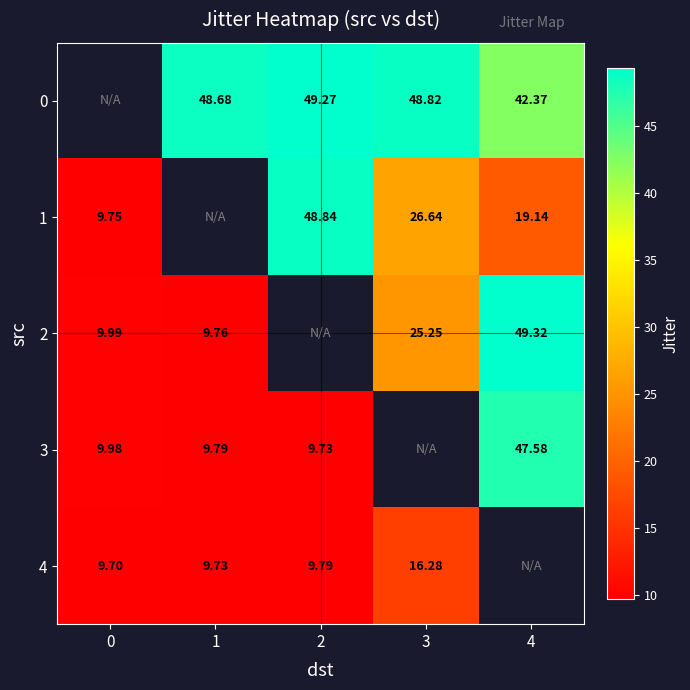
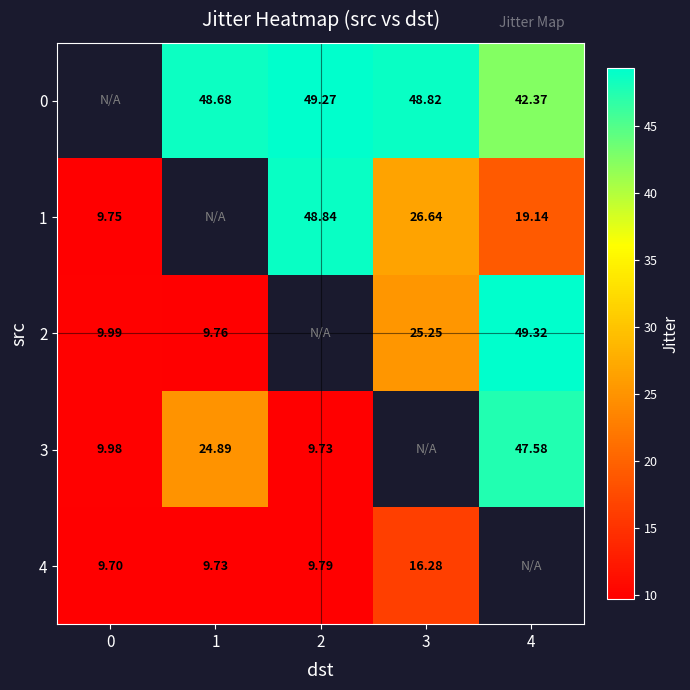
3, 1: 9.79 -> 24.89
